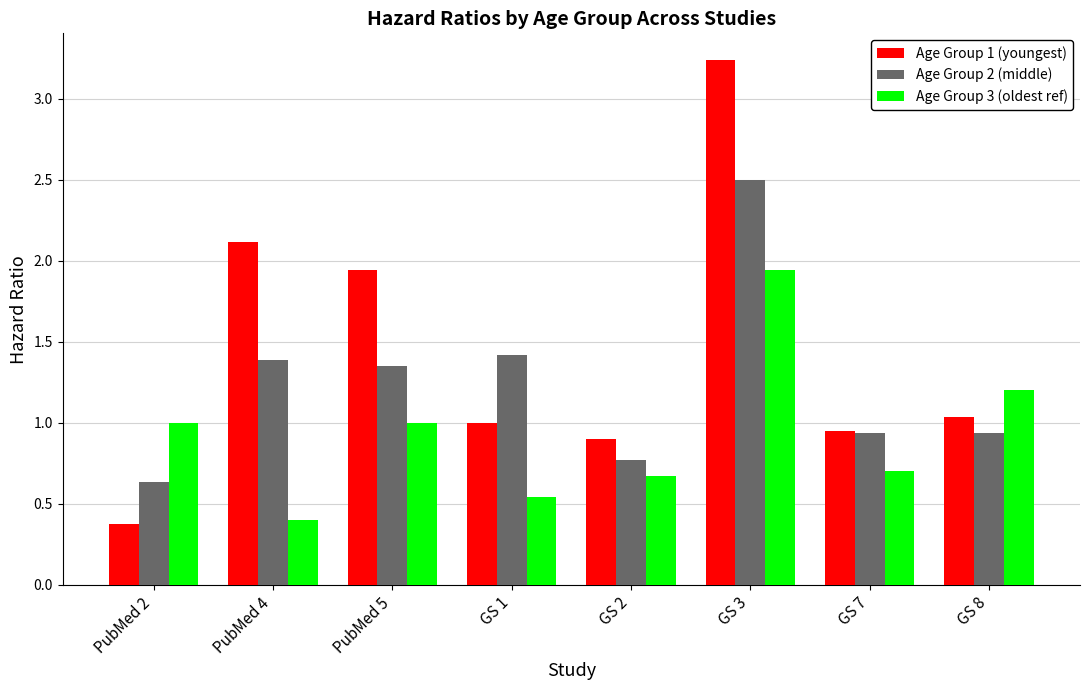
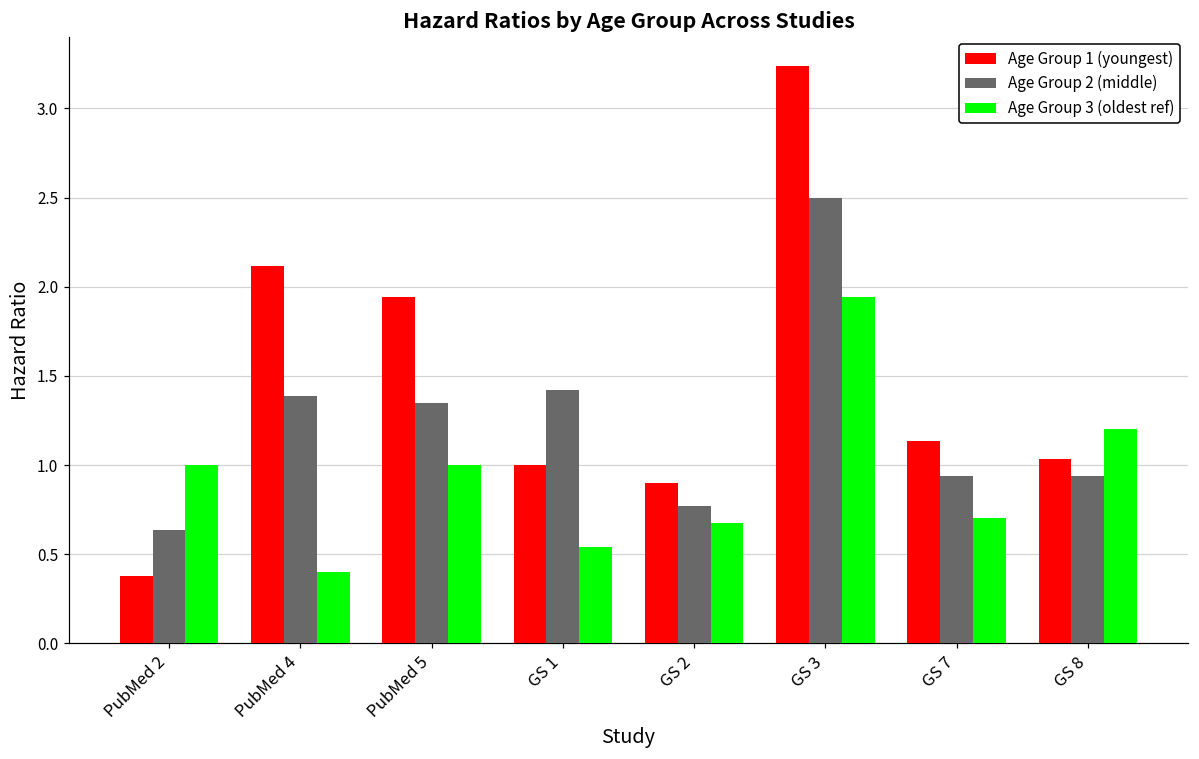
Age Group 1 (youngest), GS 7: 0.95 -> 1.13
